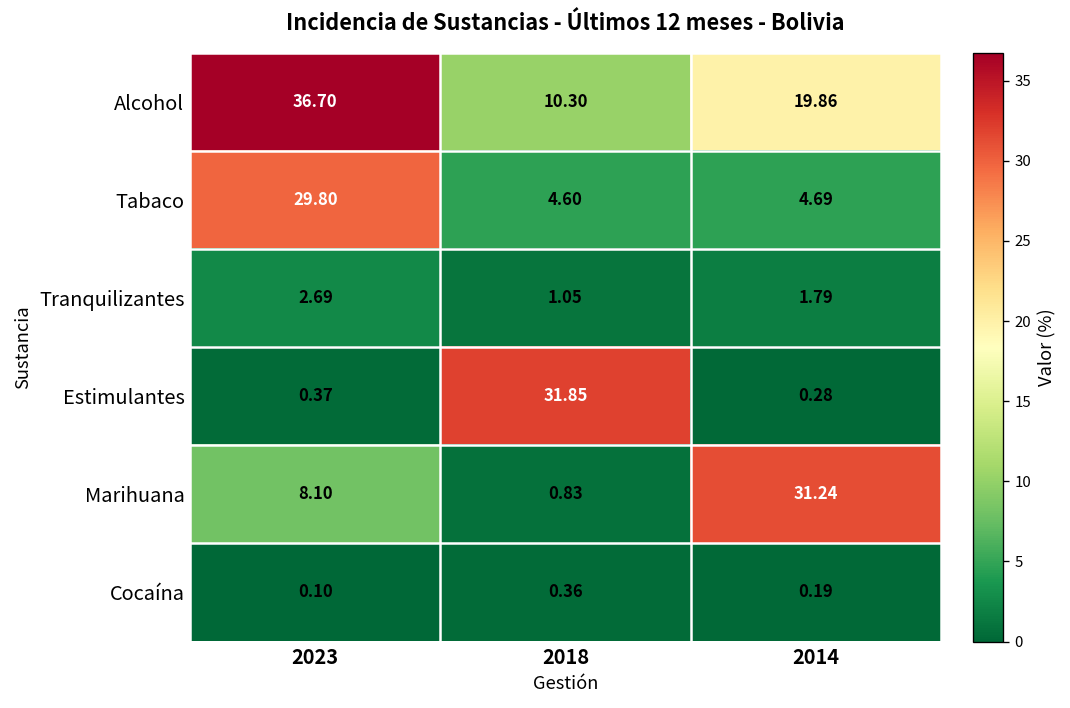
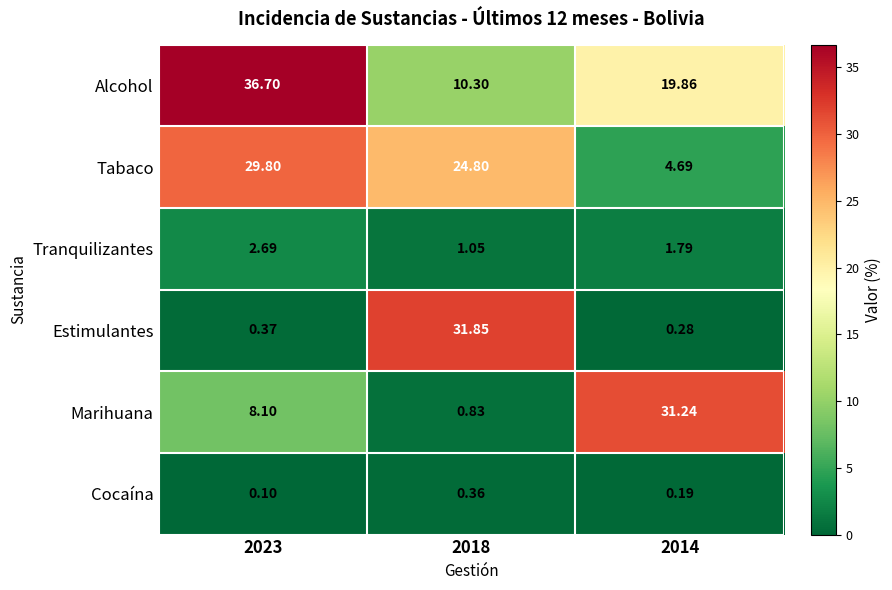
Tabaco, 2018: 4.60 -> 24.80
